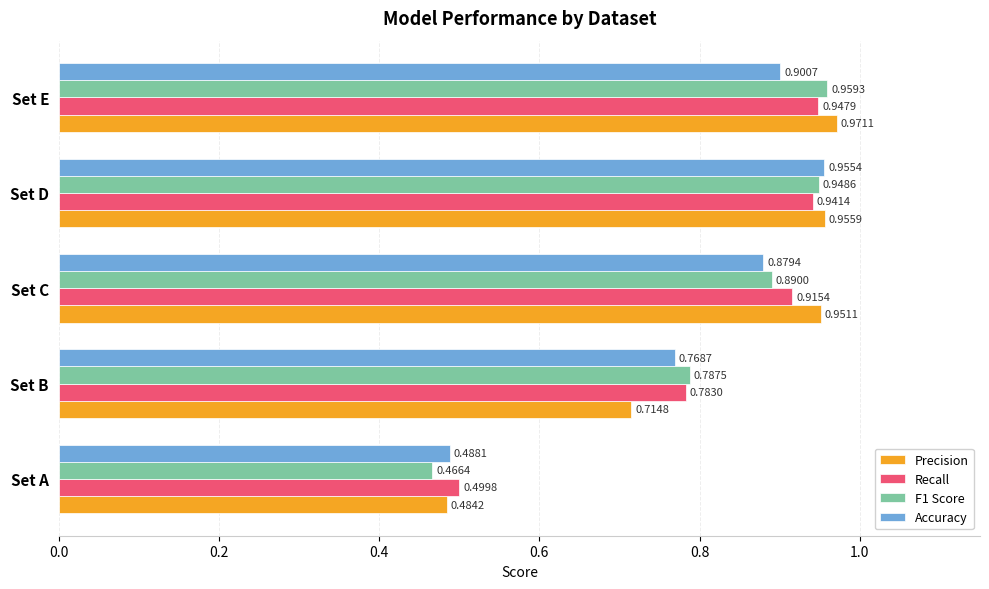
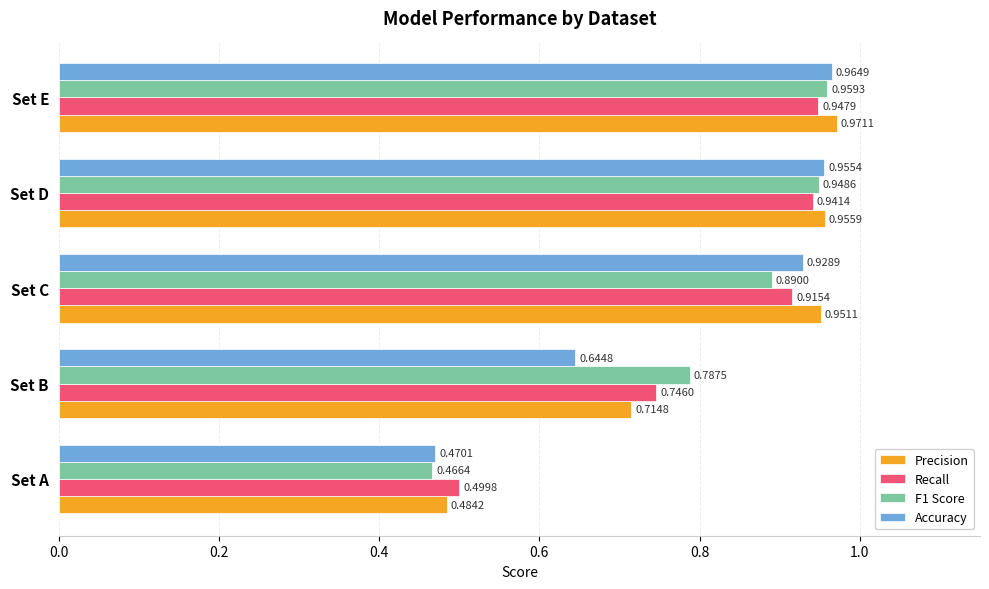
Accuracy, Set E: 0.9007 -> 0.9649
Accuracy, Set C: 0.8794 -> 0.9289
Accuracy, Set B: 0.7687 -> 0.6448
Recall, Set B: 0.7830 -> 0.7460
Accuracy, Set A: 0.4881 -> 0.4701
